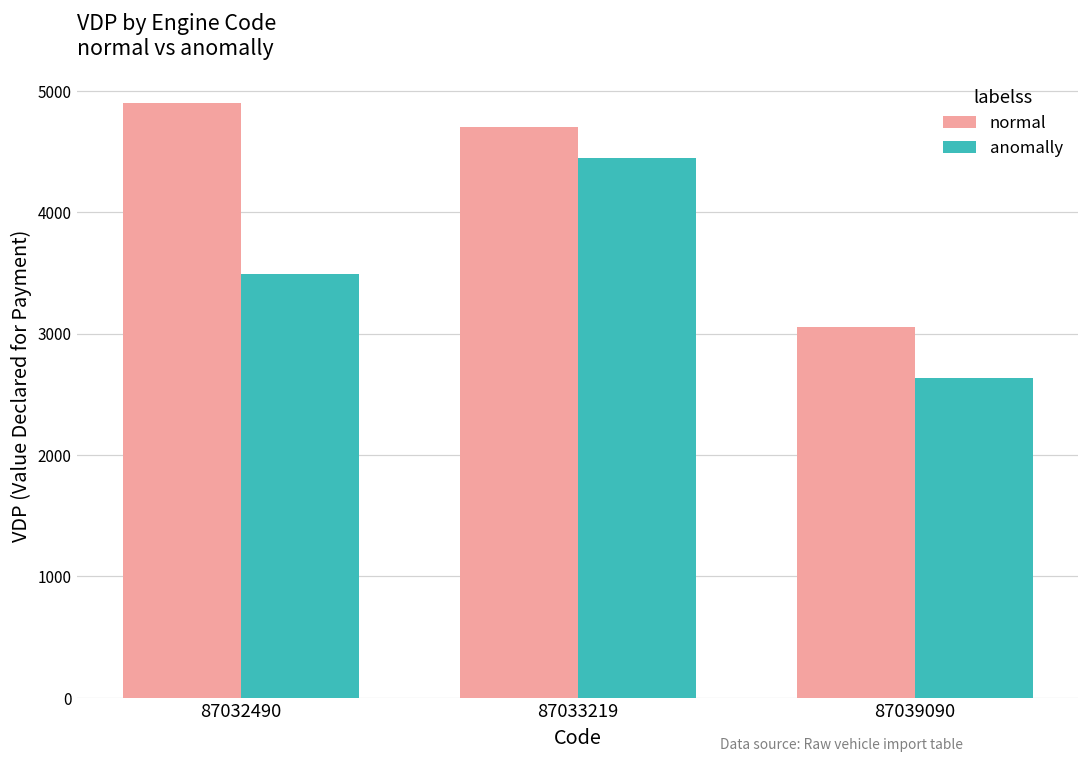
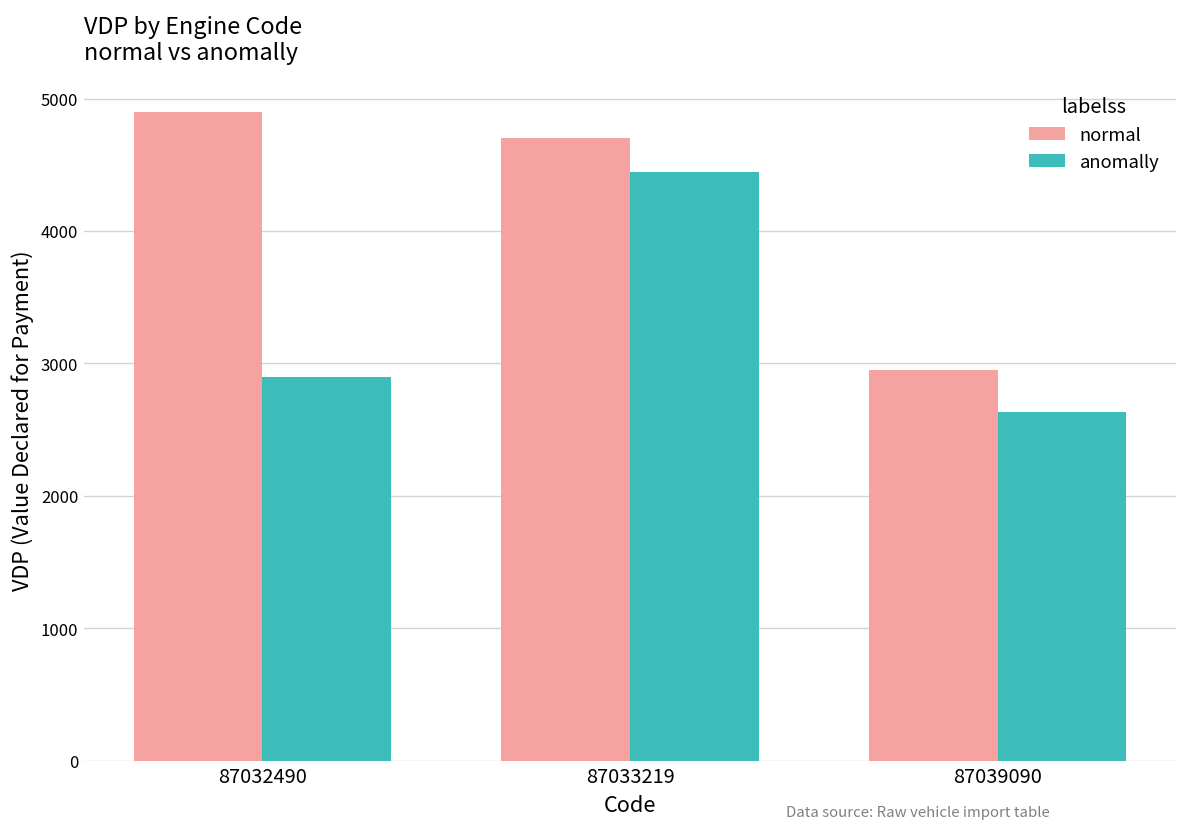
anomally, 87032490: 3490 -> 2900
normal, 87039090: 3050 -> 2950
